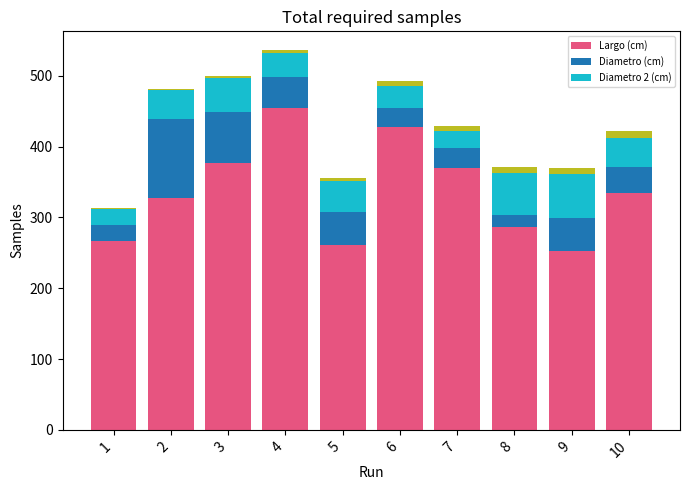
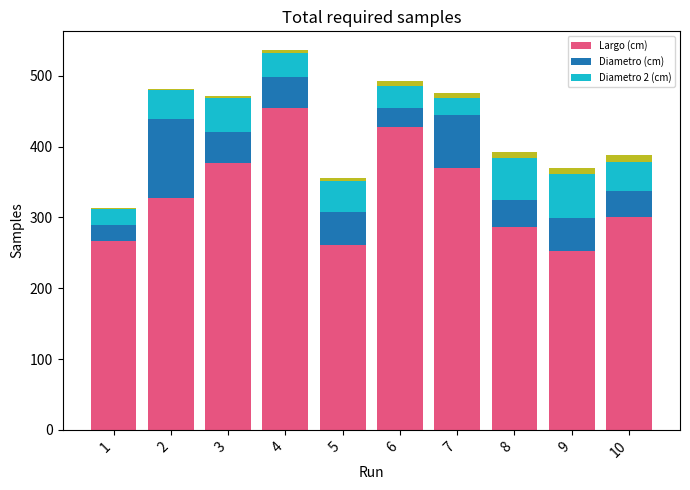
Diametro (cm), 3: 70 -> 40
Diametro (cm), 7: 30 -> 80
Diametro (cm), 8: 20 -> 40
Largo (cm), 10: 330 -> 300
